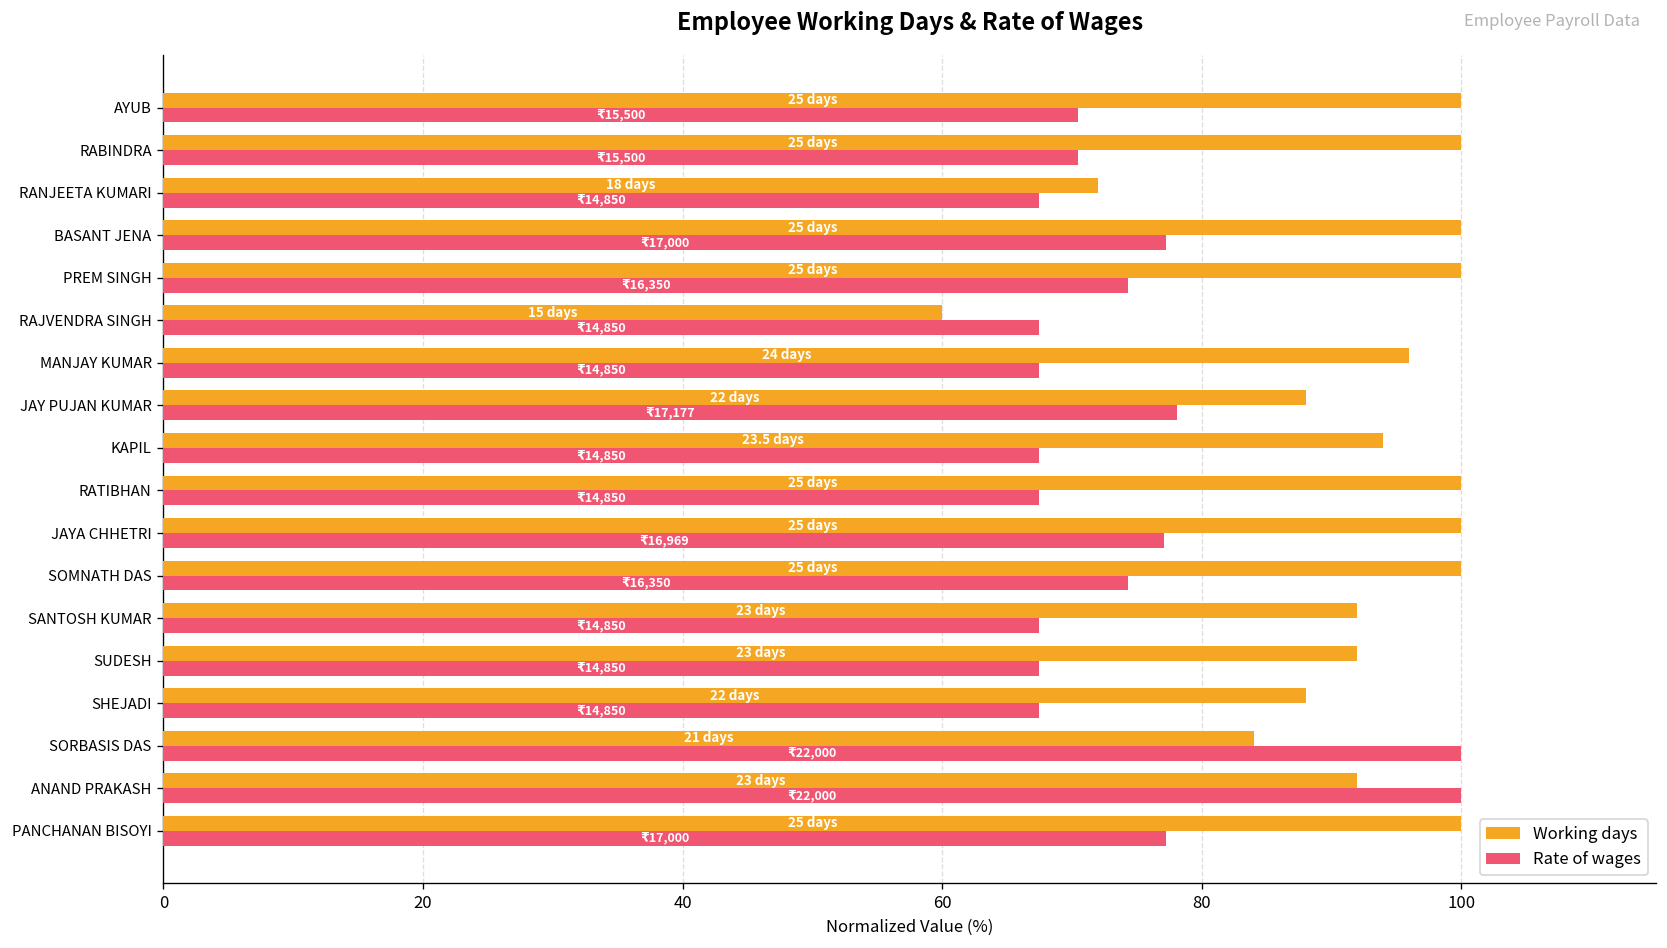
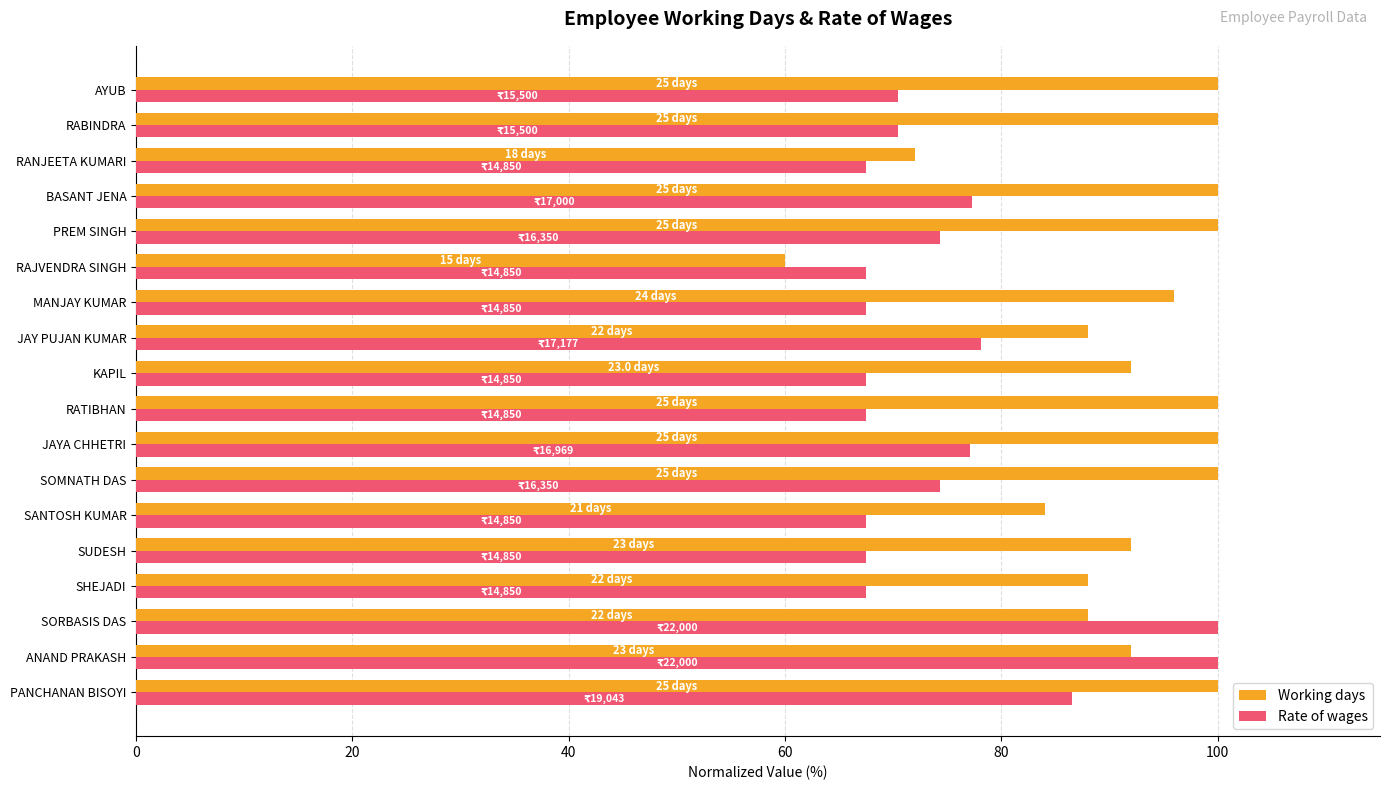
Working days, KAPIL: 23.5 -> 23.0
Working days, SANTOSH KUMAR: 23 -> 21
Working days, SORBASIS DAS: 21 -> 22
Rate of wages, PANCHANAN BISOYI: 17,000 -> 19,043
